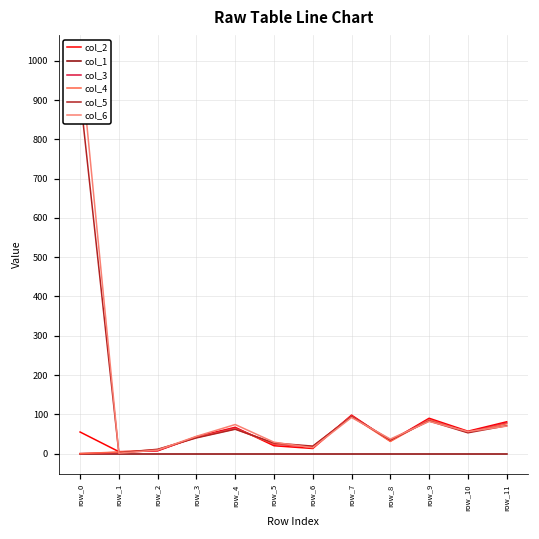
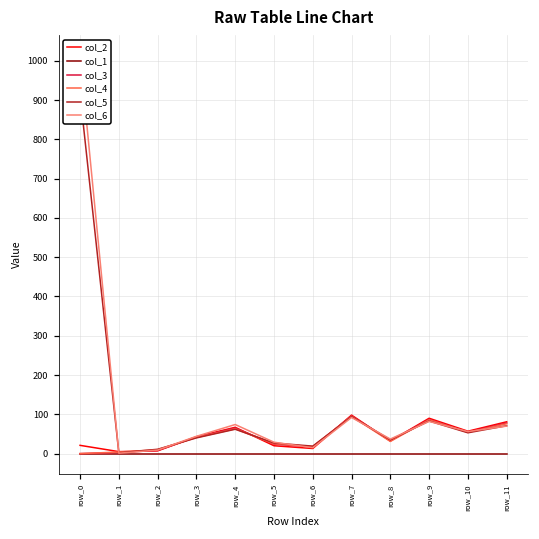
col_2, row_0: 60 -> 20
